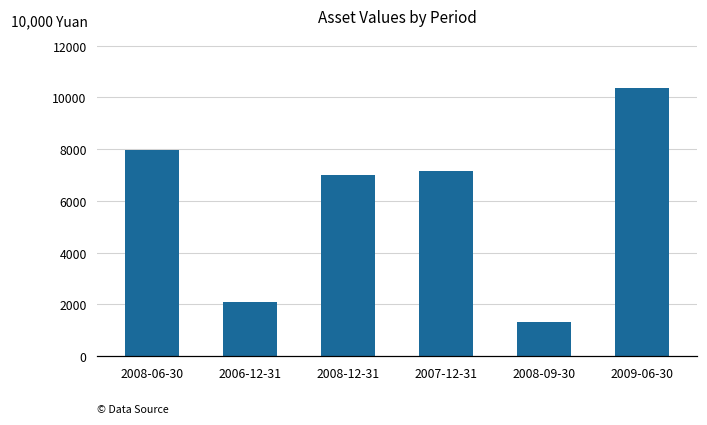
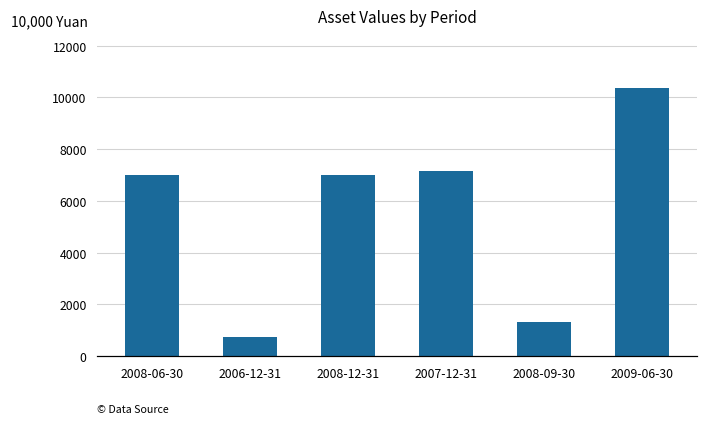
2008-06-30: 8000 -> 7000
2006-12-31: 2100 -> 700
